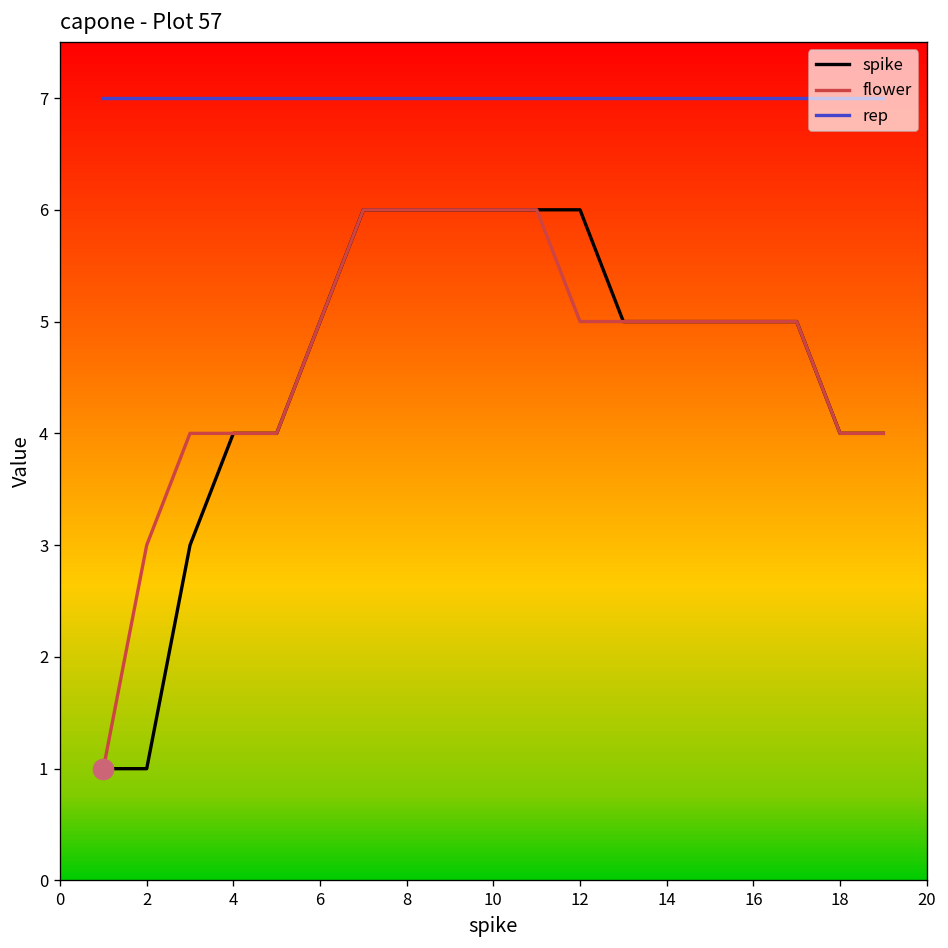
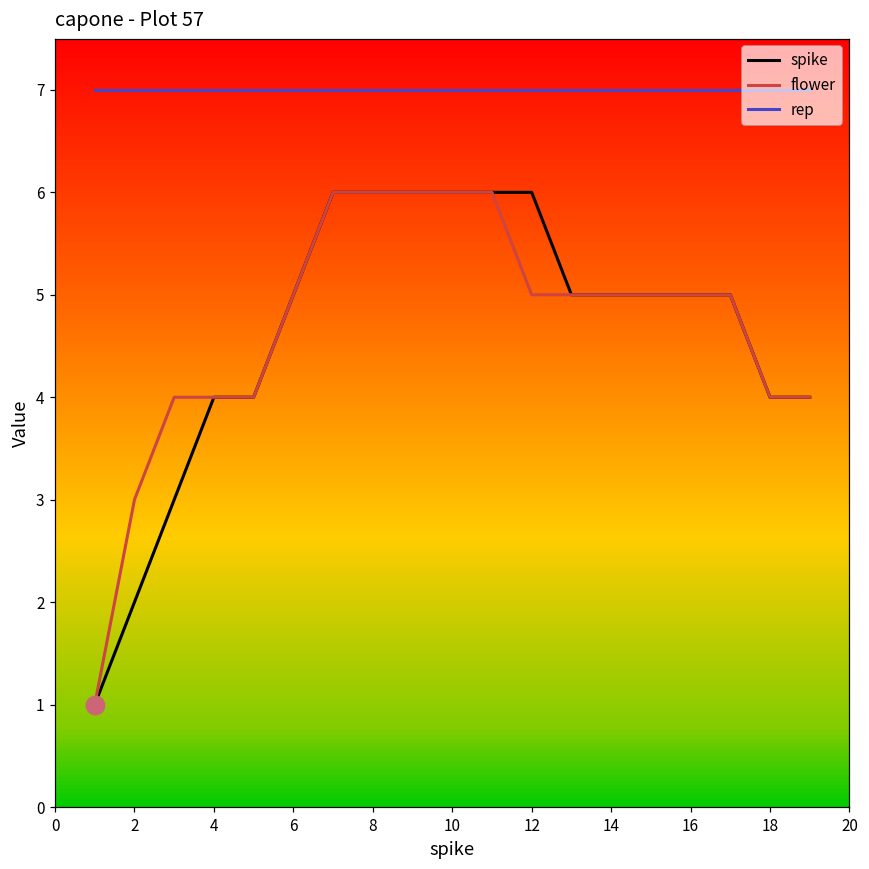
spike, 2: 1 -> 2
